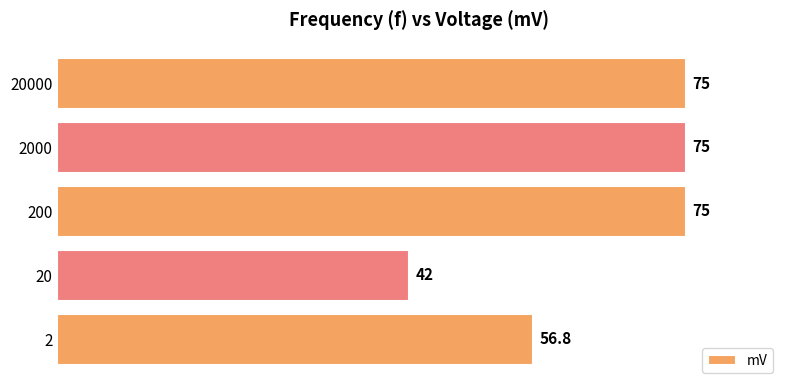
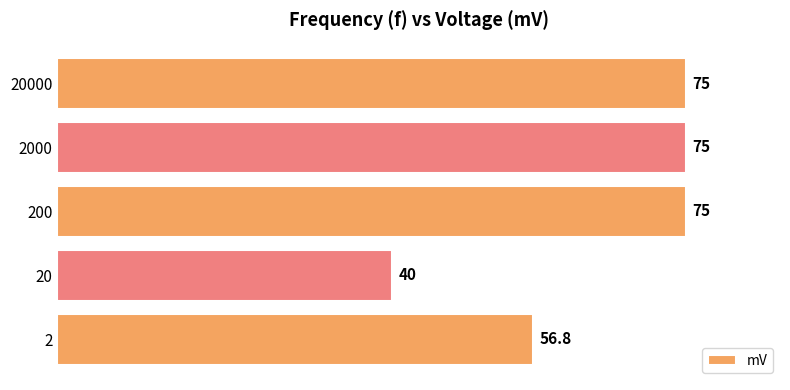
20: 42 -> 40
